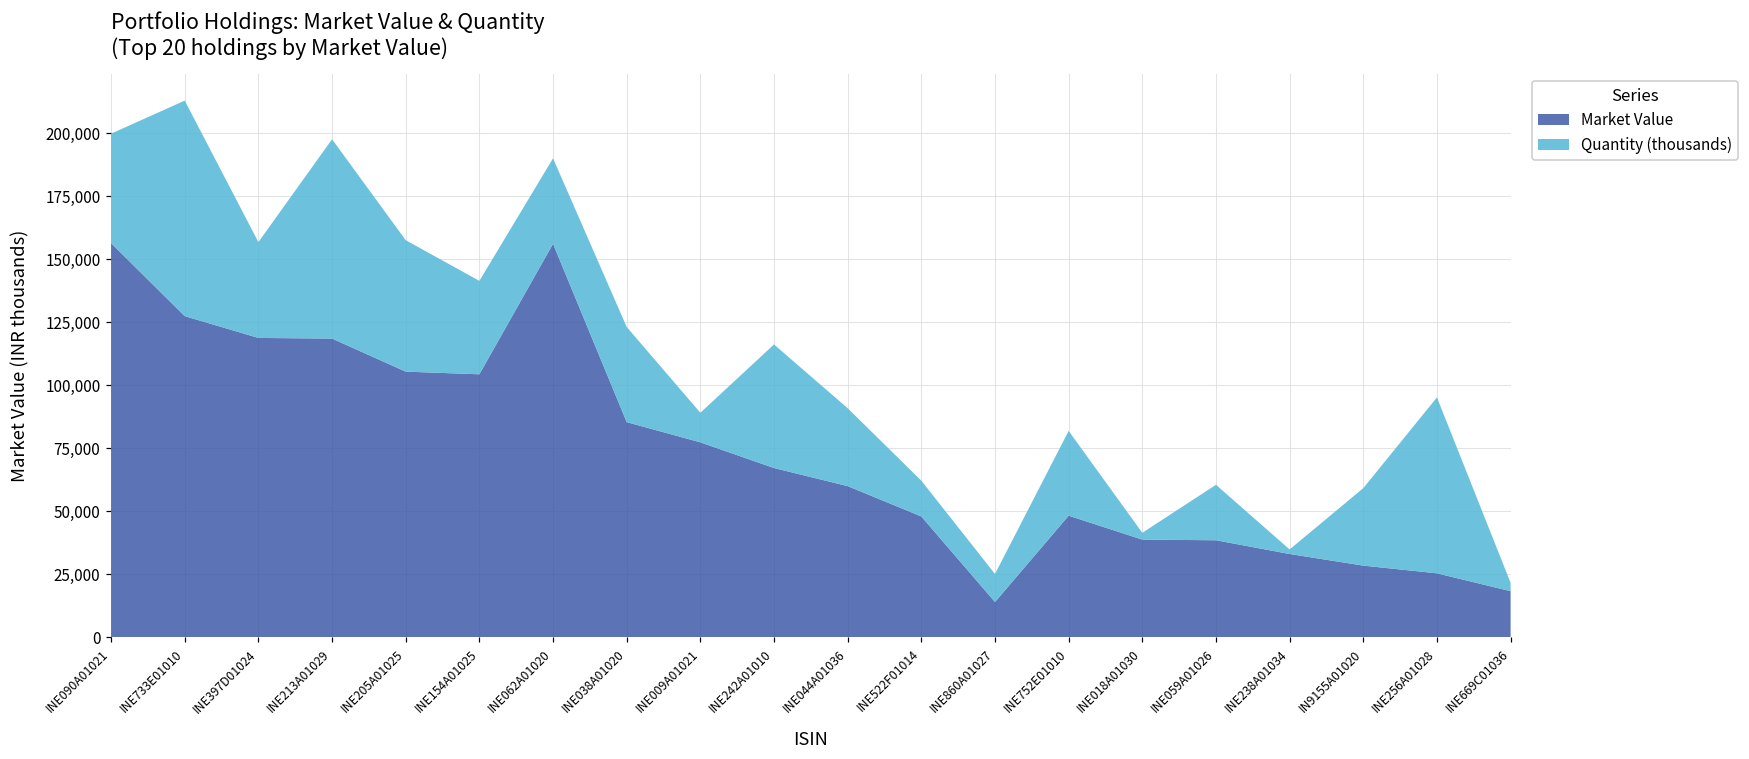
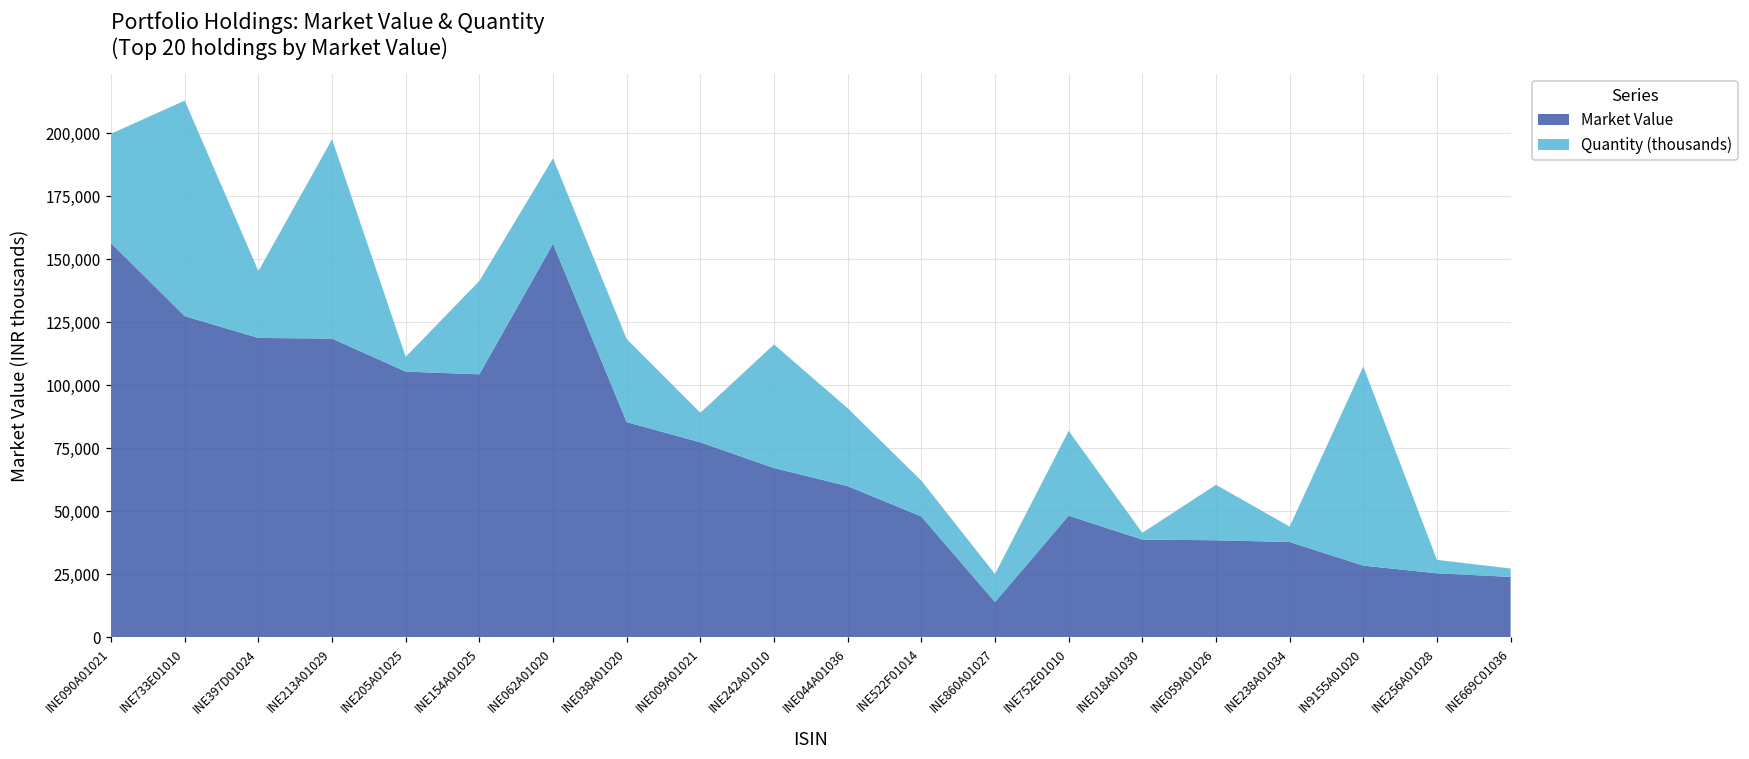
Quantity (thousands), INE397D01024: 38,000 -> 27,000
Quantity (thousands), INE205A01025: 52,000 -> 6,000
Quantity (thousands), INE038A01020: 38,000 -> 33,000
Market Value, INE238A01034: 33,000 -> 38,000
Quantity (thousands), INE238A01034: 2,000 -> 6,000
Quantity (thousands), IN9155A01020: 31,000 -> 79,000
Quantity (thousands), INE256A01028: 70,000 -> 5,000
Market Value, INE669C01036: 18,000 -> 24,000
